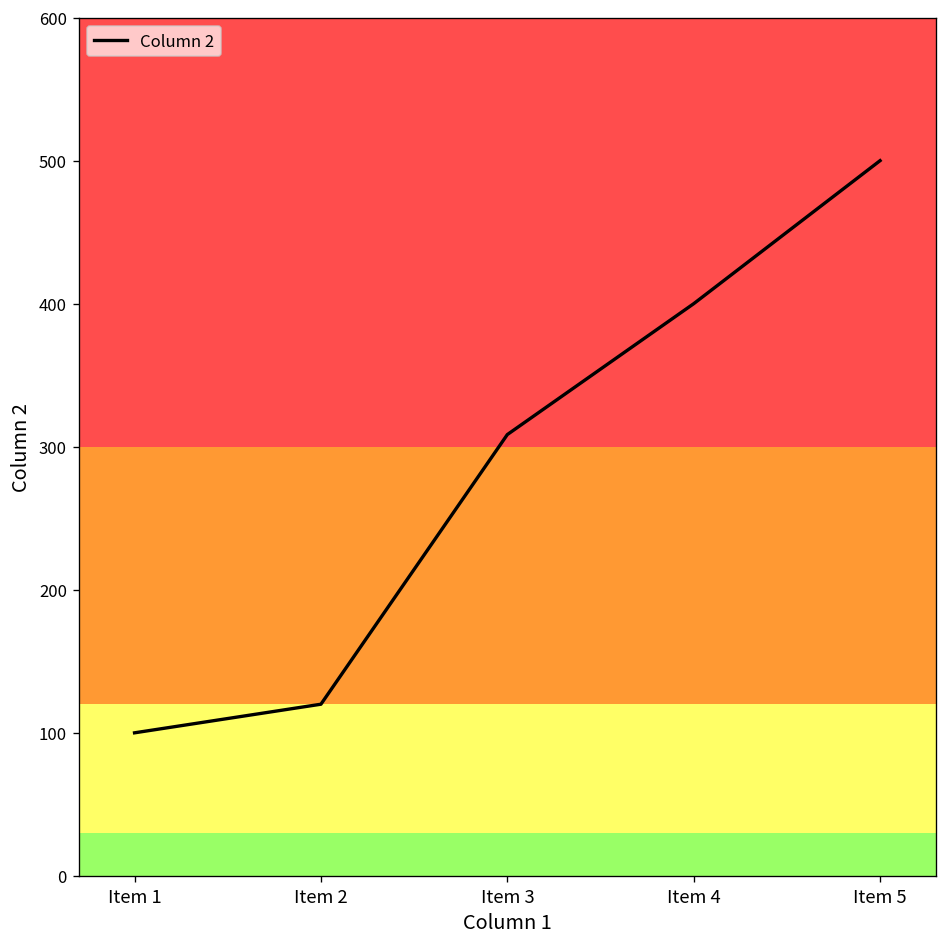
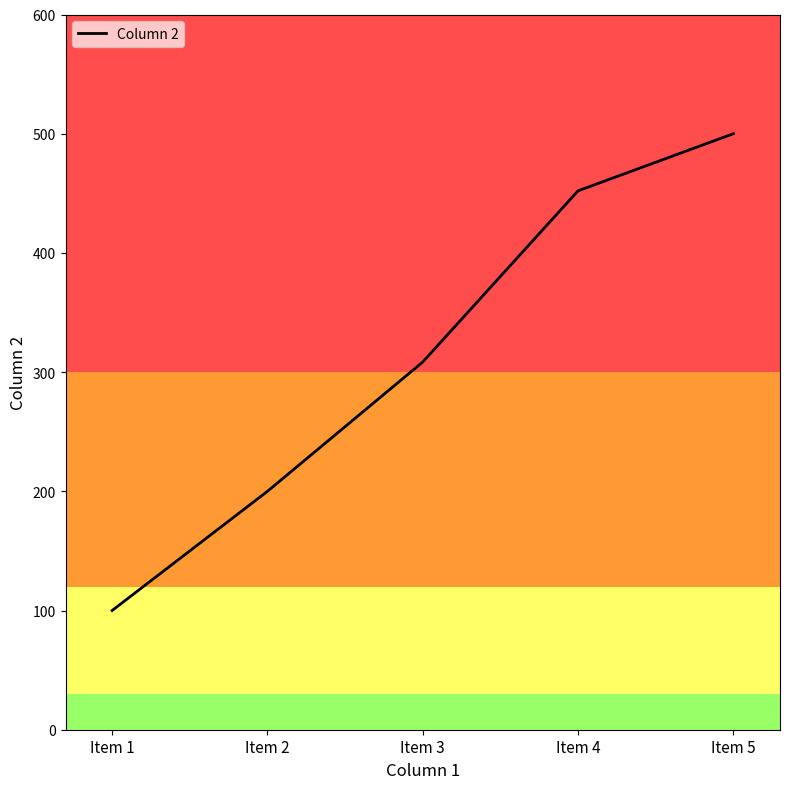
Item 2: 120 -> 200
Item 4: 400 -> 452
